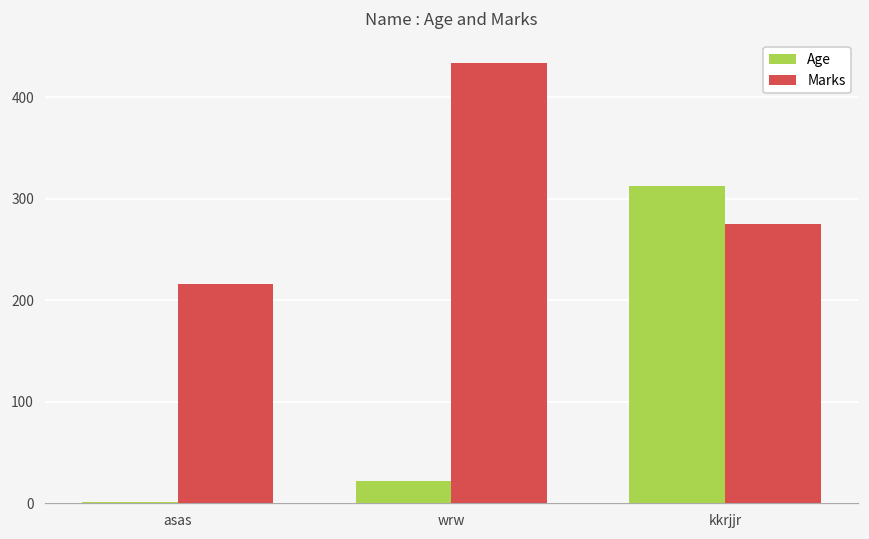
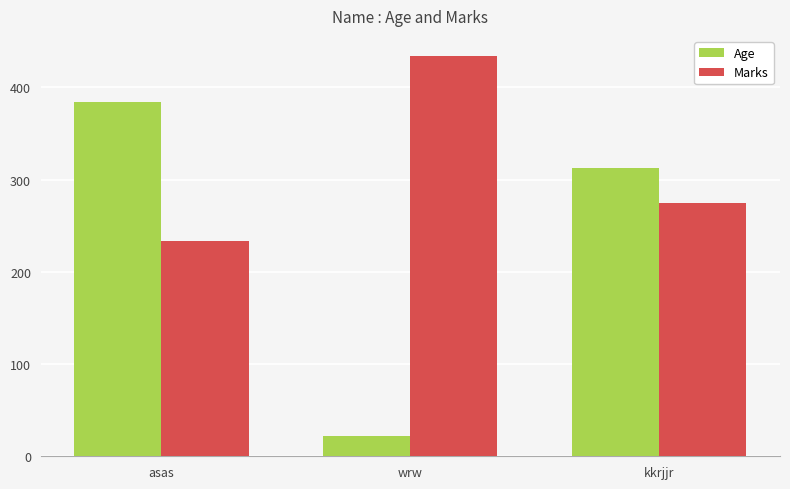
Age, asas: 0 -> 380
Marks, asas: 220 -> 230
